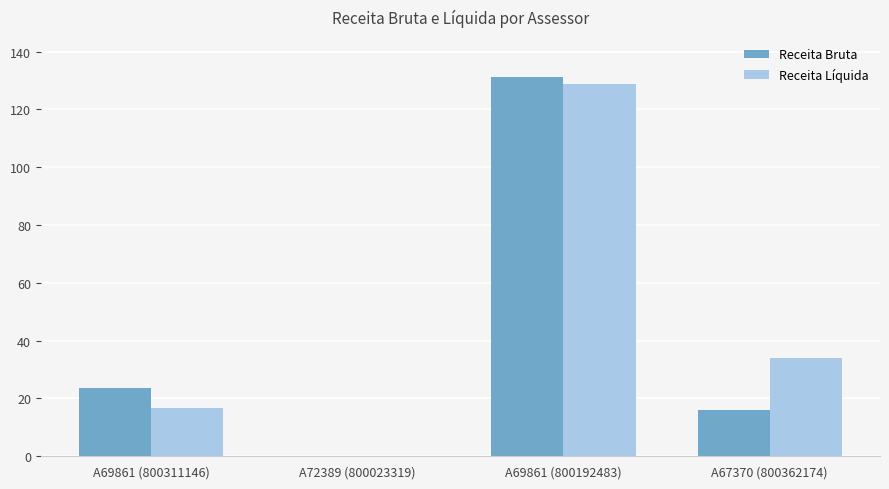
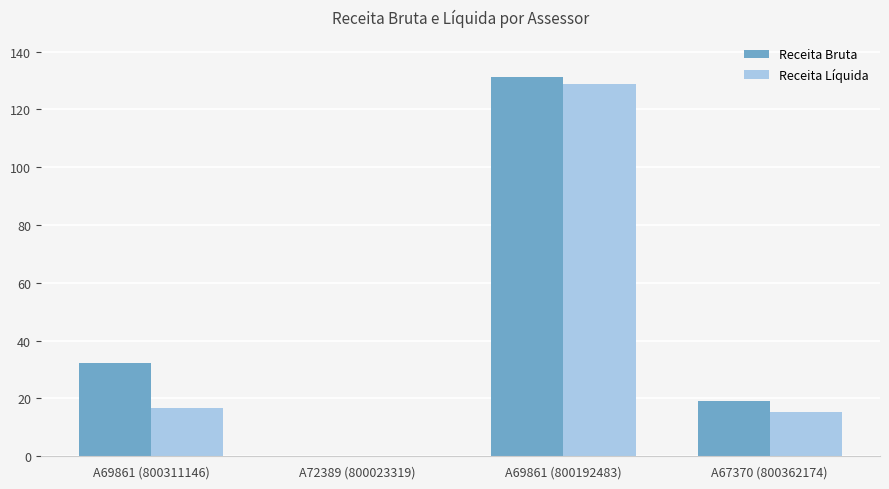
Receita Bruta, A69861 (800311146): 24 -> 32
Receita Bruta, A67370 (800362174): 16 -> 19
Receita Líquida, A67370 (800362174): 34 -> 15
